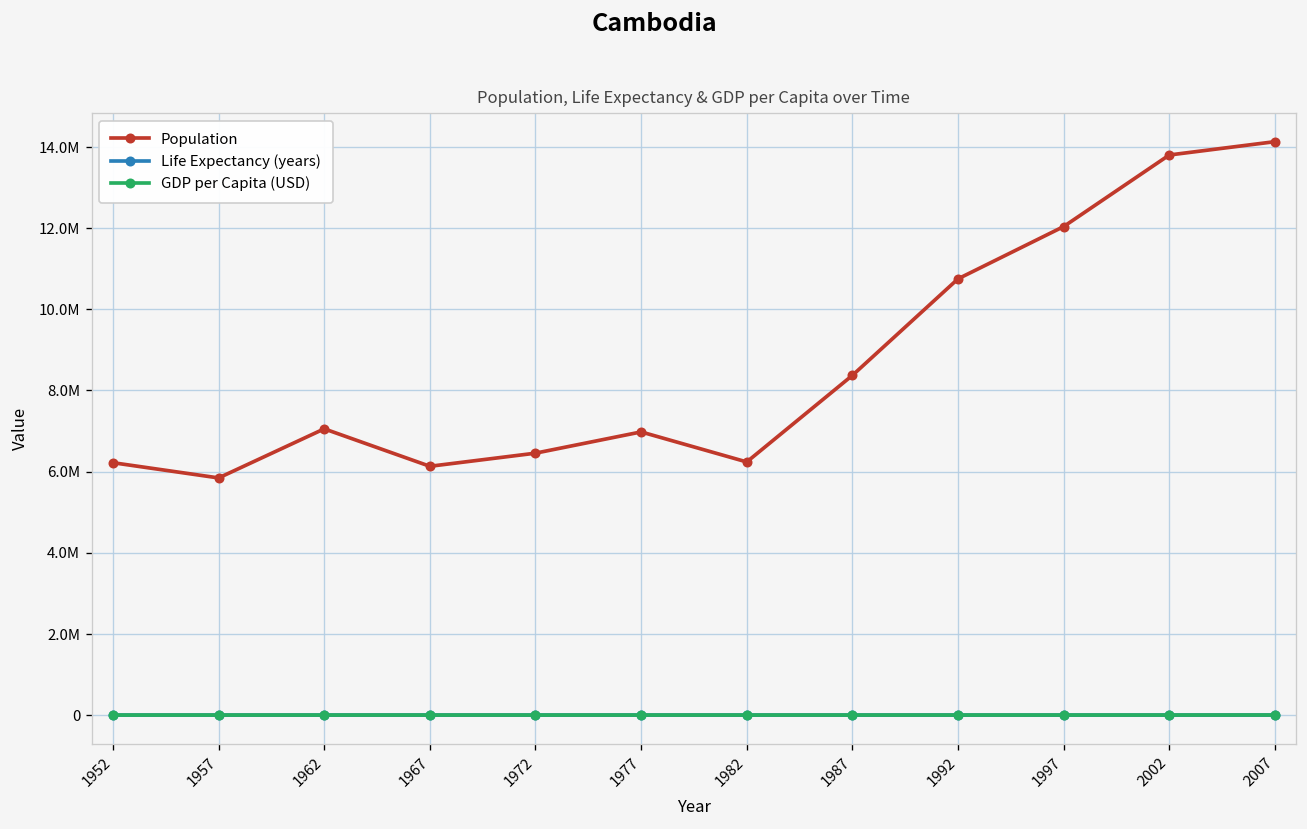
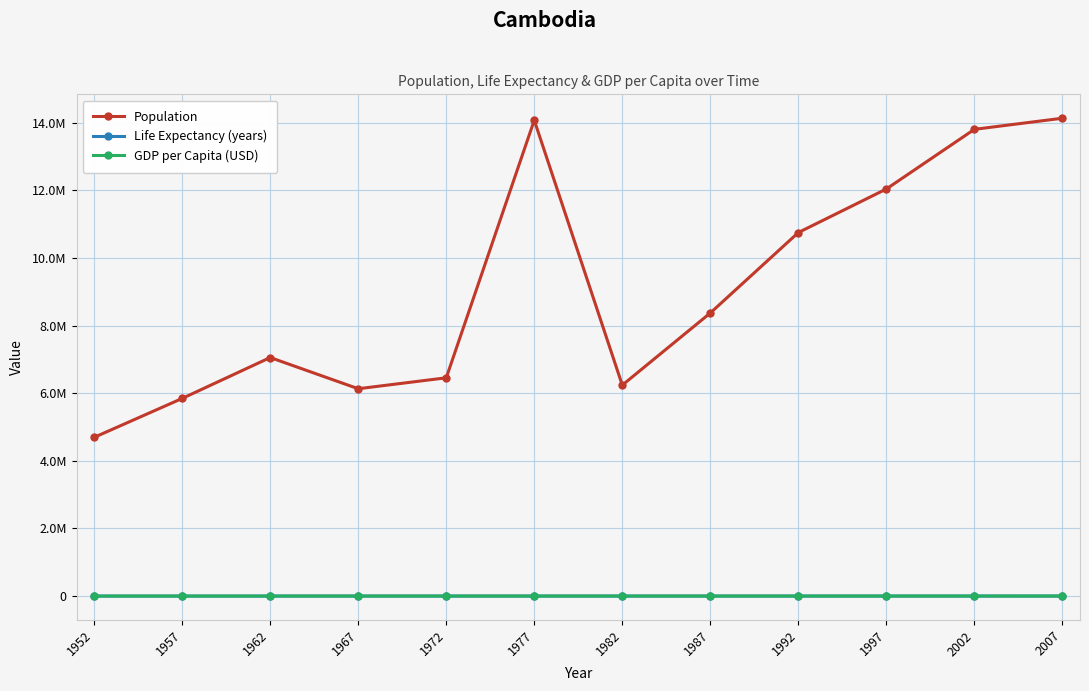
Population, 1952: 6200000 -> 4700000
Population, 1977: 7000000 -> 14100000
